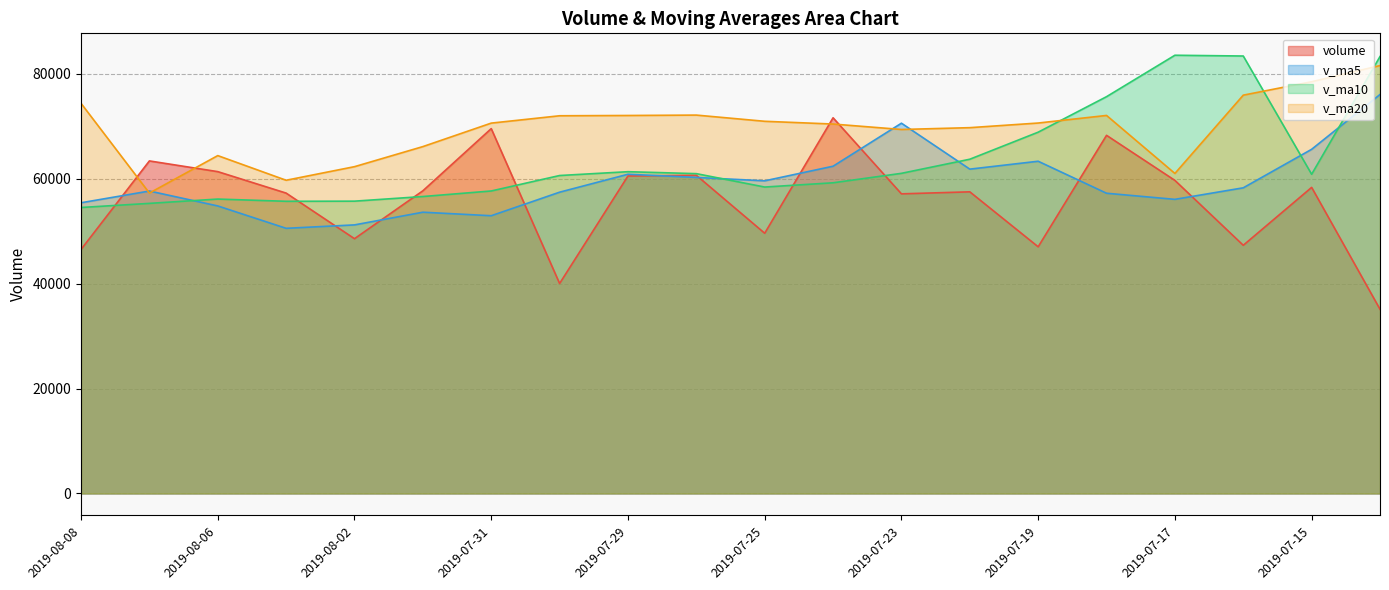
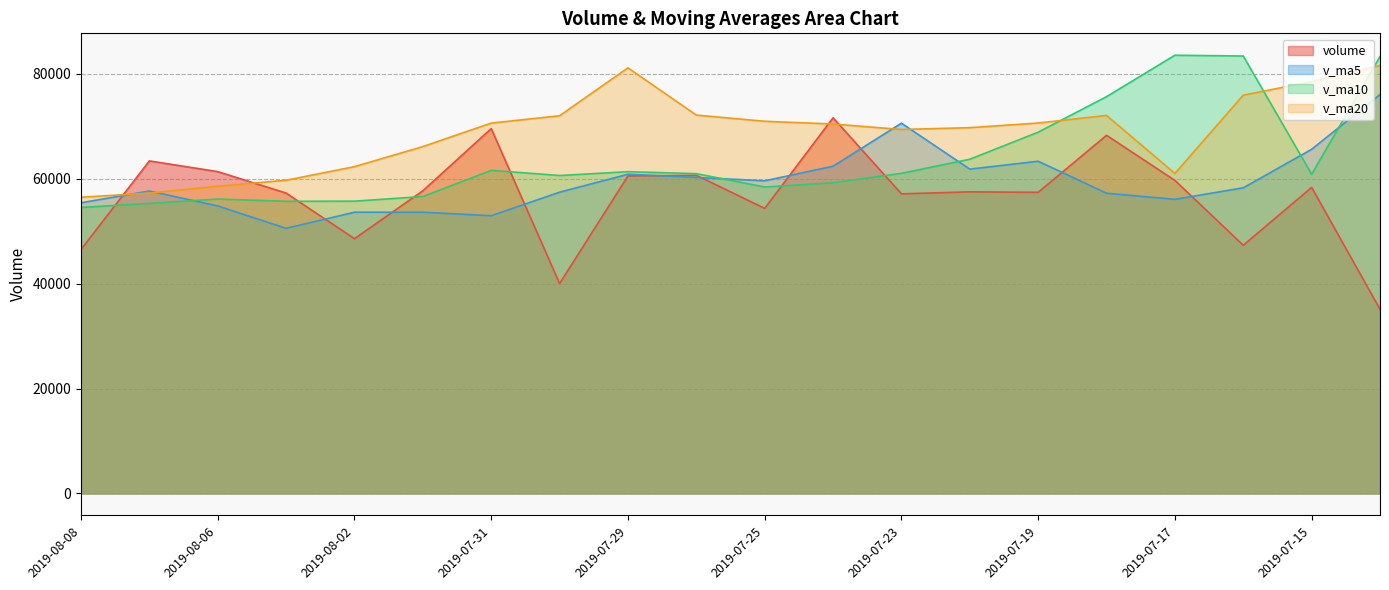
v_ma20, 2019-08-08: 74000 -> 56000
v_ma20, 2019-08-06: 64000 -> 59000
v_ma5, 2019-08-02: 51000 -> 54000
v_ma10, 2019-07-31: 58000 -> 62000
v_ma20, 2019-07-29: 72000 -> 81000
volume, 2019-07-25: 50000 -> 54000
volume, 2019-07-19: 47000 -> 57000
